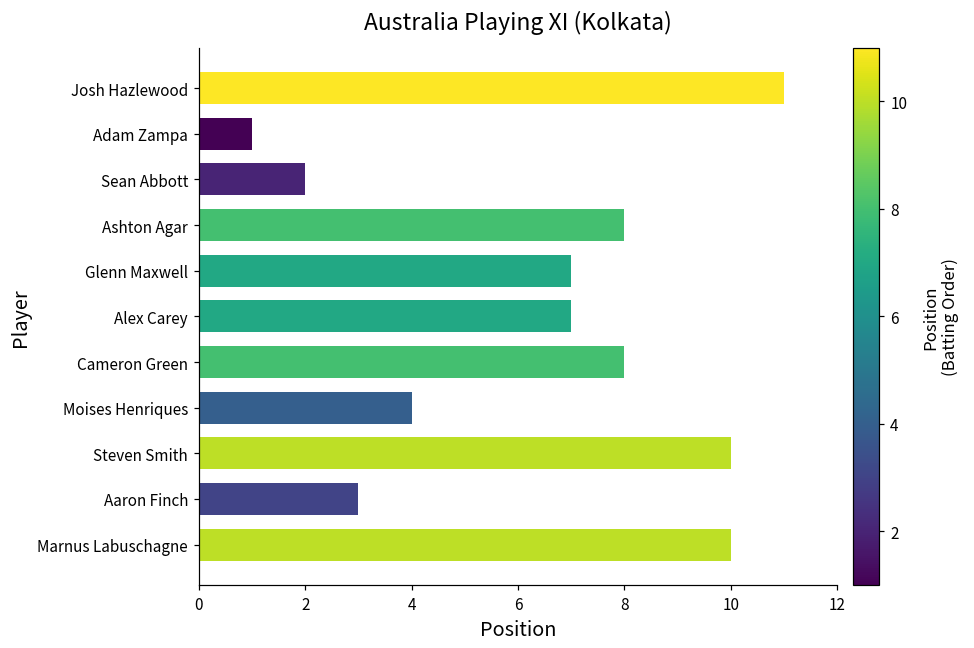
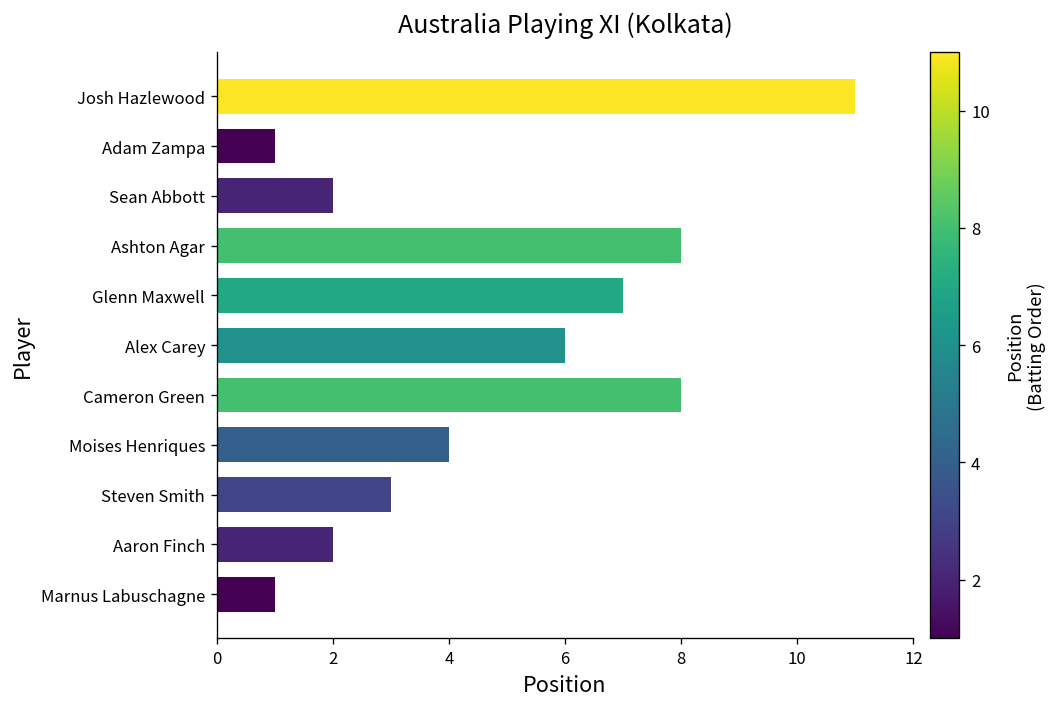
Alex Carey: 7 -> 6
Steven Smith: 10 -> 3
Aaron Finch: 3 -> 2
Marnus Labuschagne: 10 -> 1
